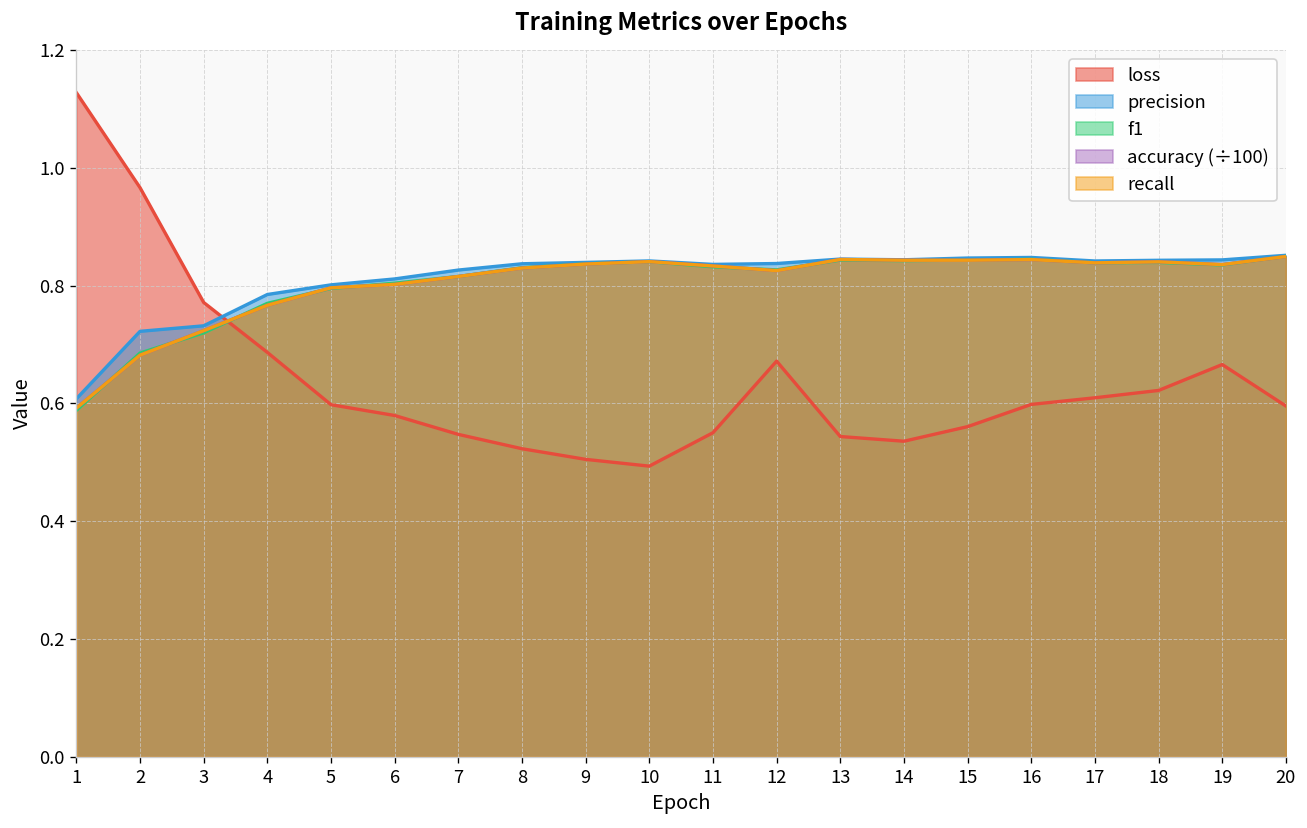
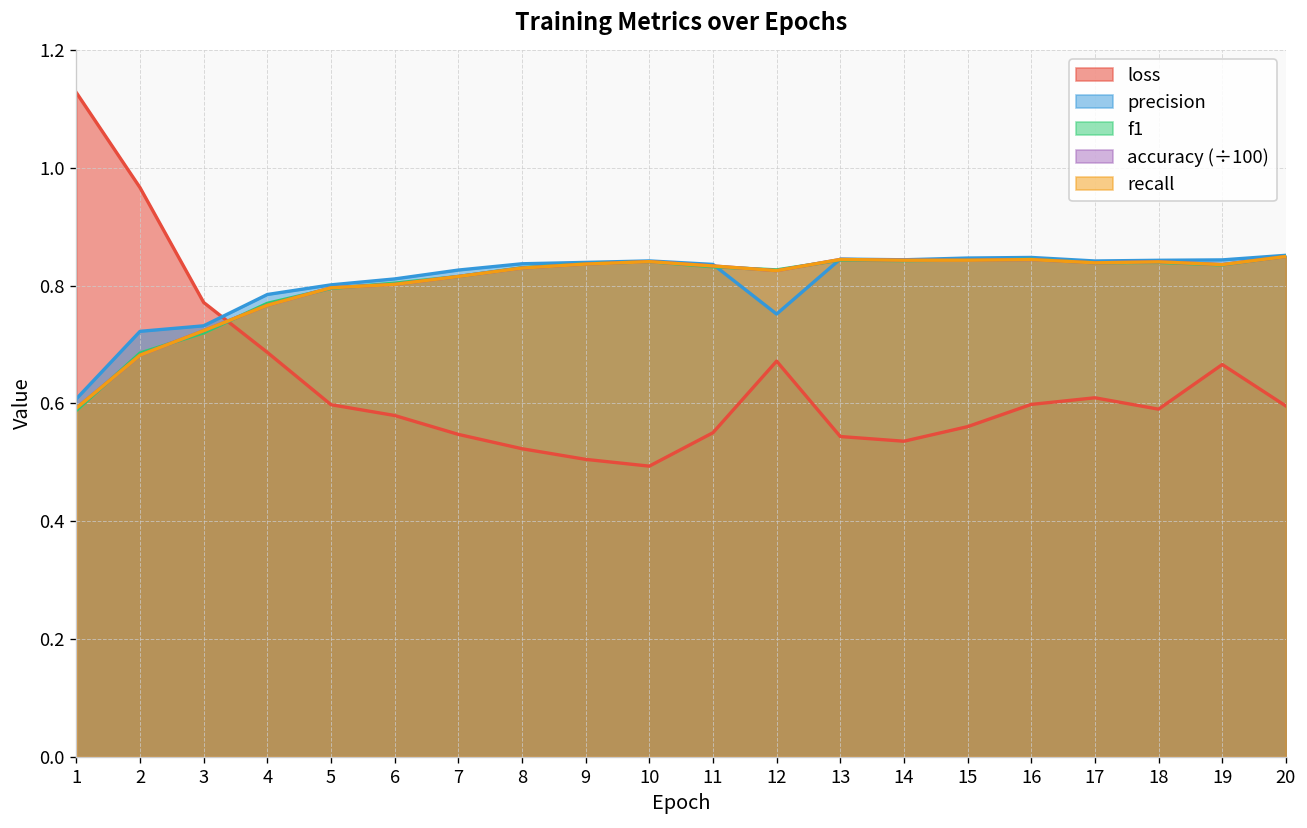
precision, 12: 0.84 -> 0.75
loss, 18: 0.62 -> 0.59
